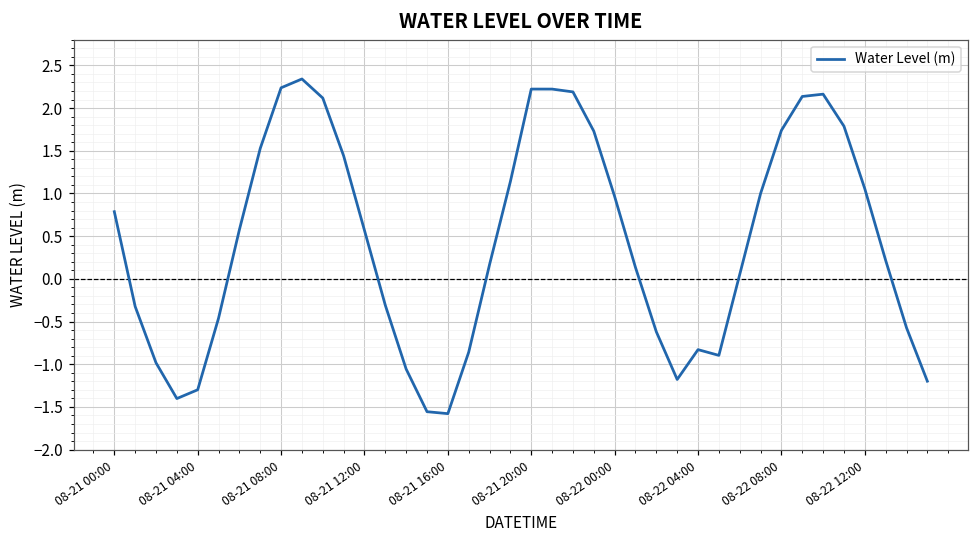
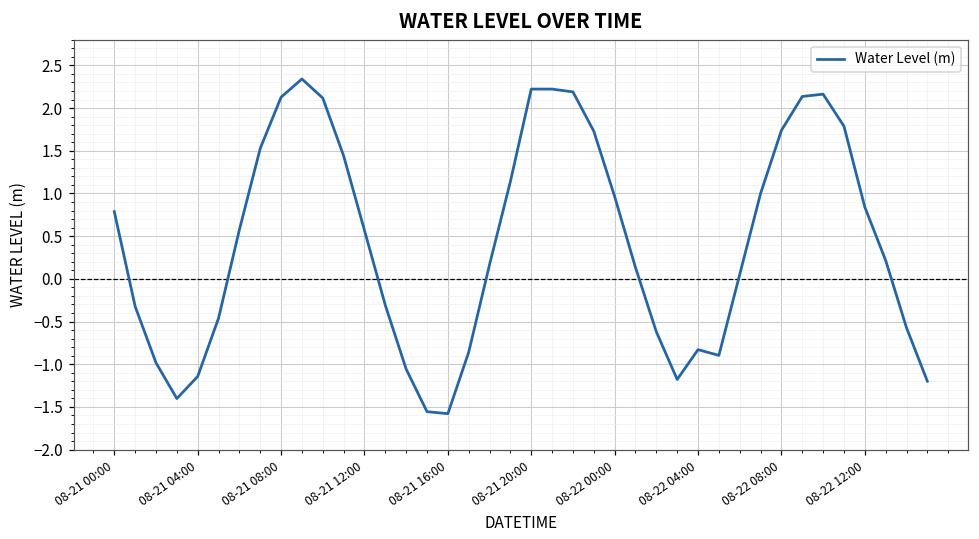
08-21 04:00: -1.3 -> -1.1
08-21 08:00: 2.2 -> 2.1
08-22 12:00: 1.1 -> 0.8
